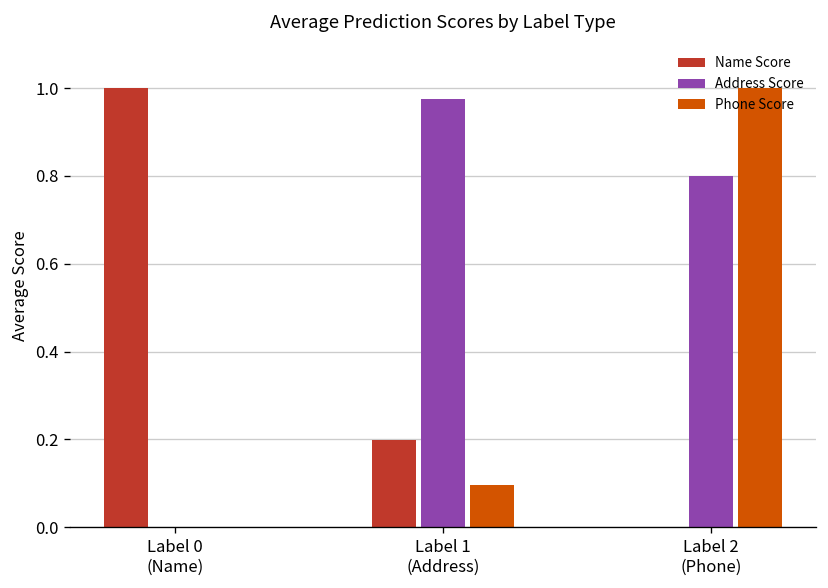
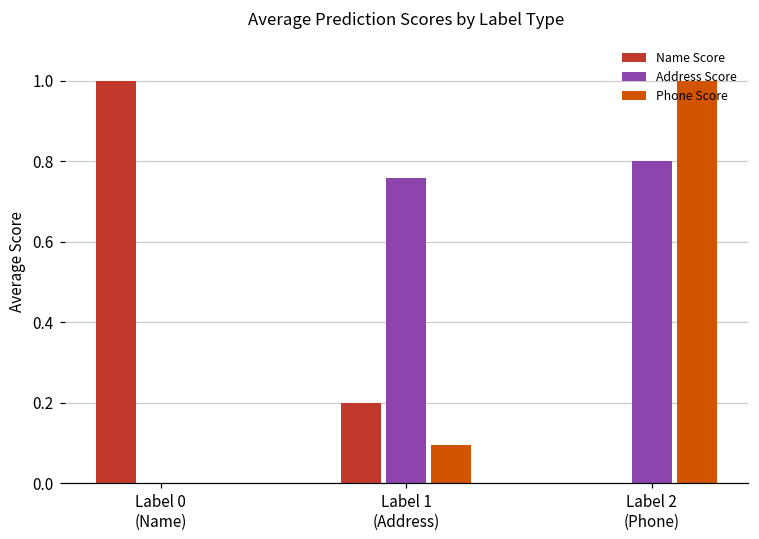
Address Score, Label 1 (Address): 0.97 -> 0.76
